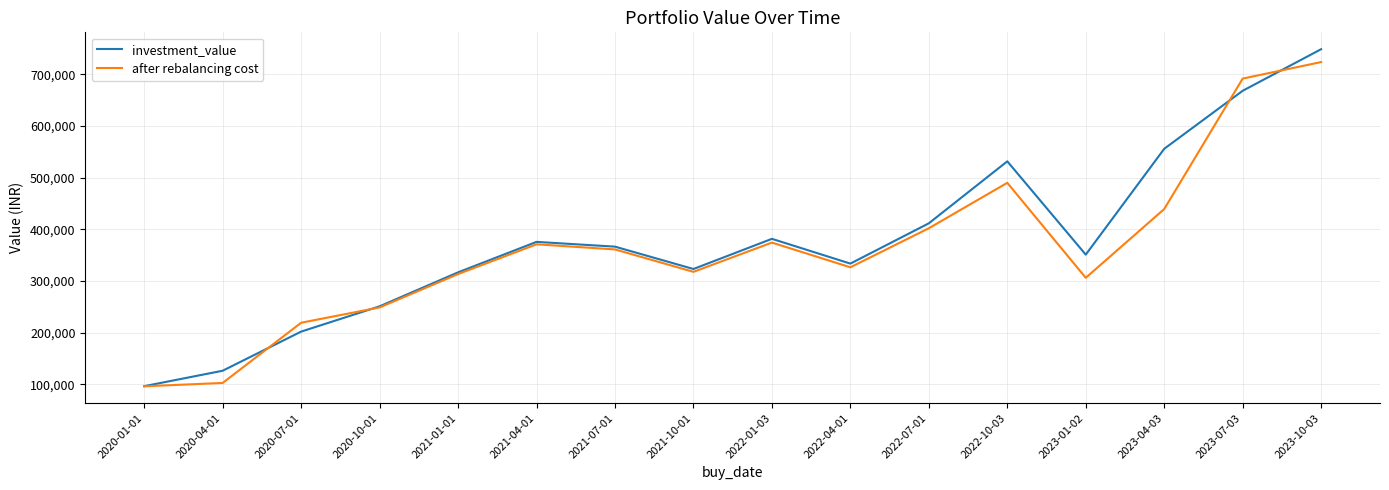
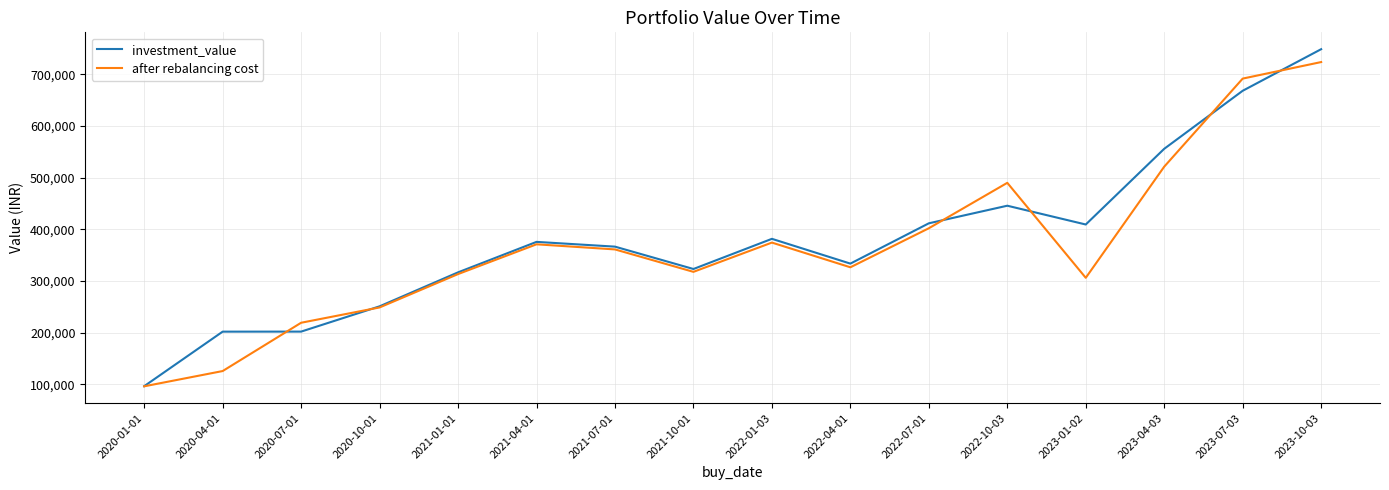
investment_value, 2020-04-01: 130,000 -> 200,000
after rebalancing cost, 2020-04-01: 100,000 -> 130,000
investment_value, 2022-10-03: 530,000 -> 450,000
investment_value, 2023-01-02: 350,000 -> 410,000
after rebalancing cost, 2023-04-03: 440,000 -> 520,000
